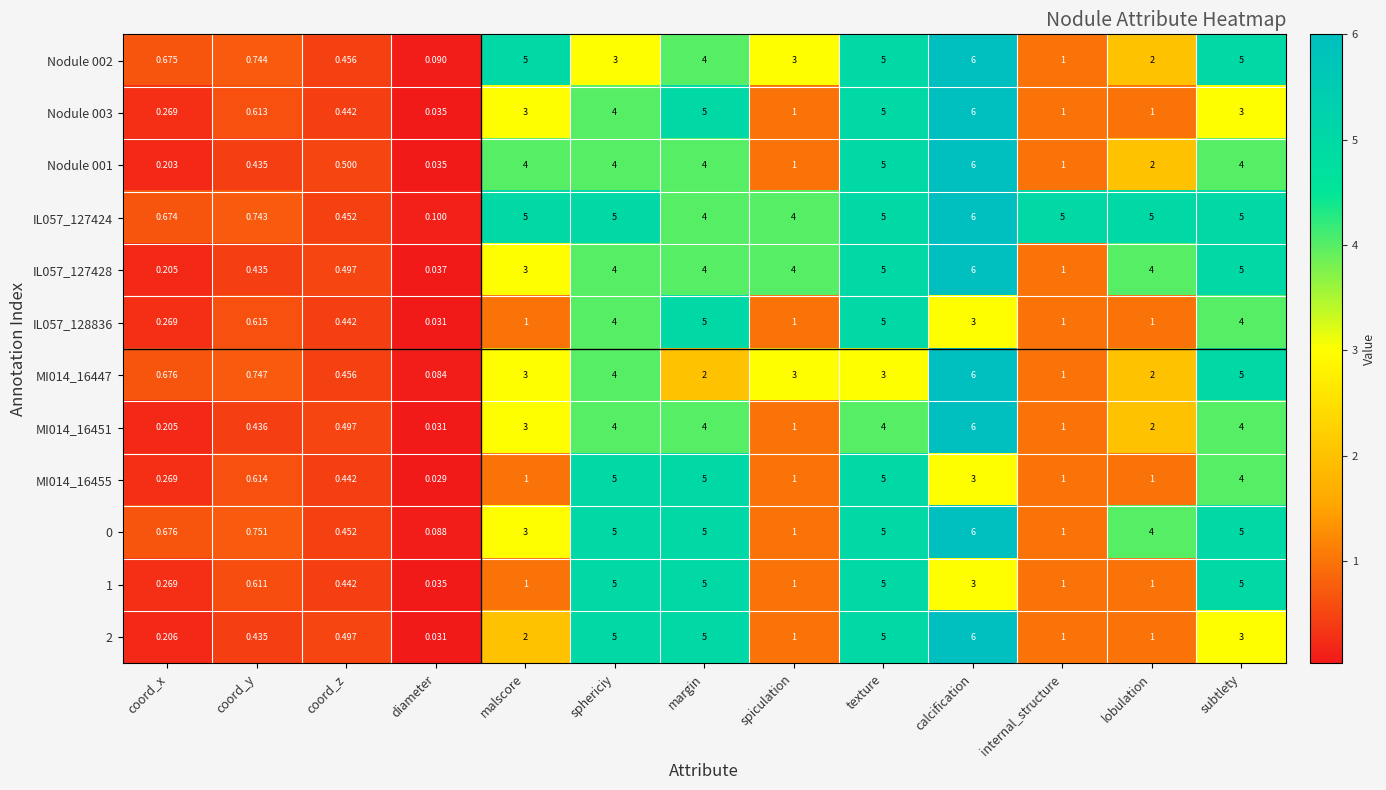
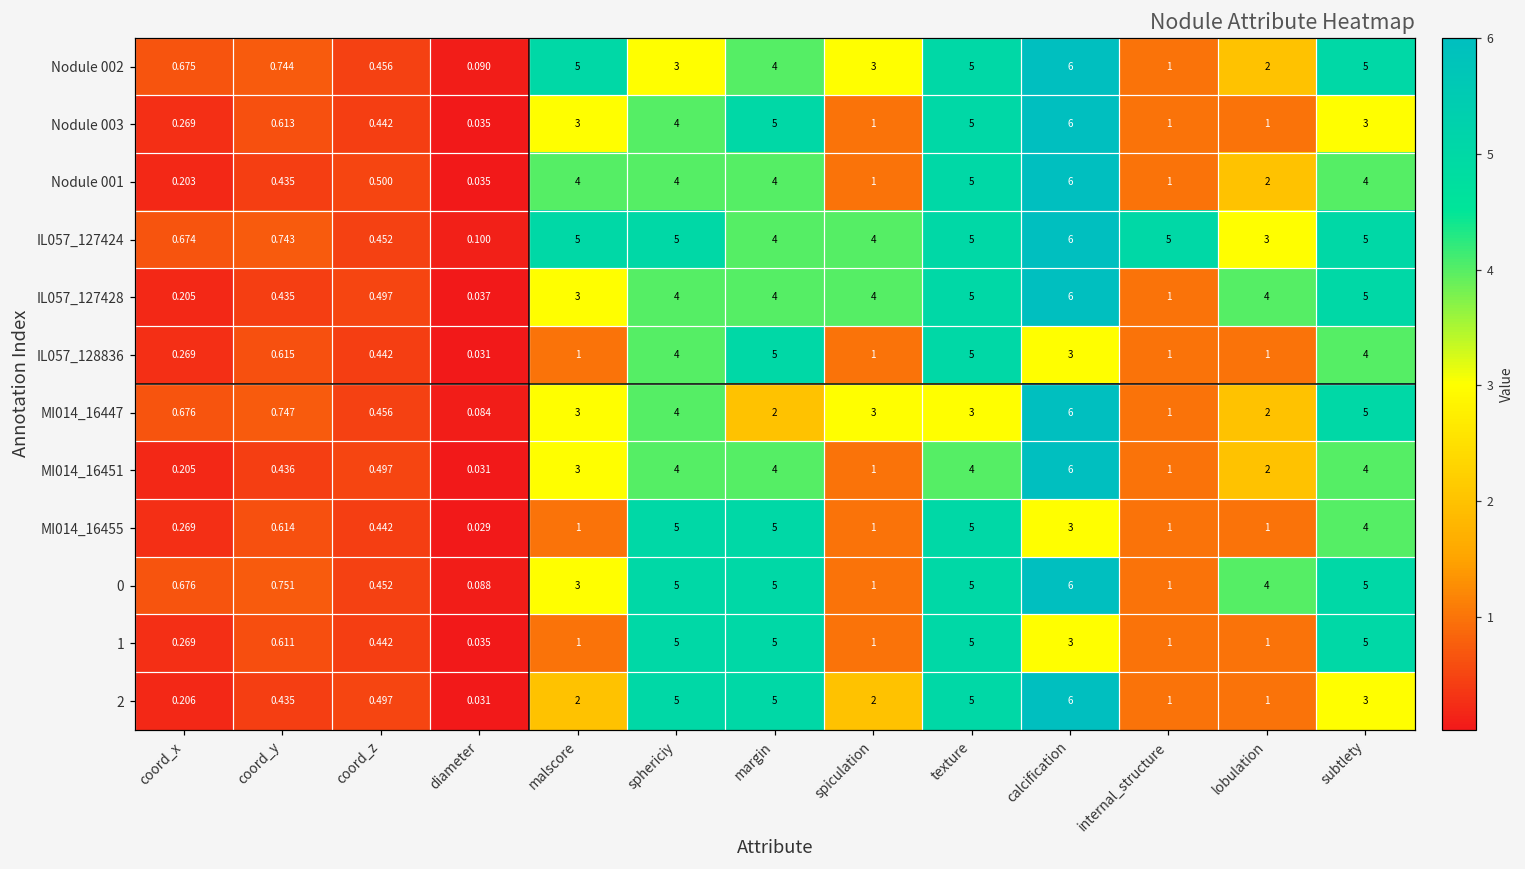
IL057_127424, lobulation: 5 -> 3
2, spiculation: 1 -> 2
